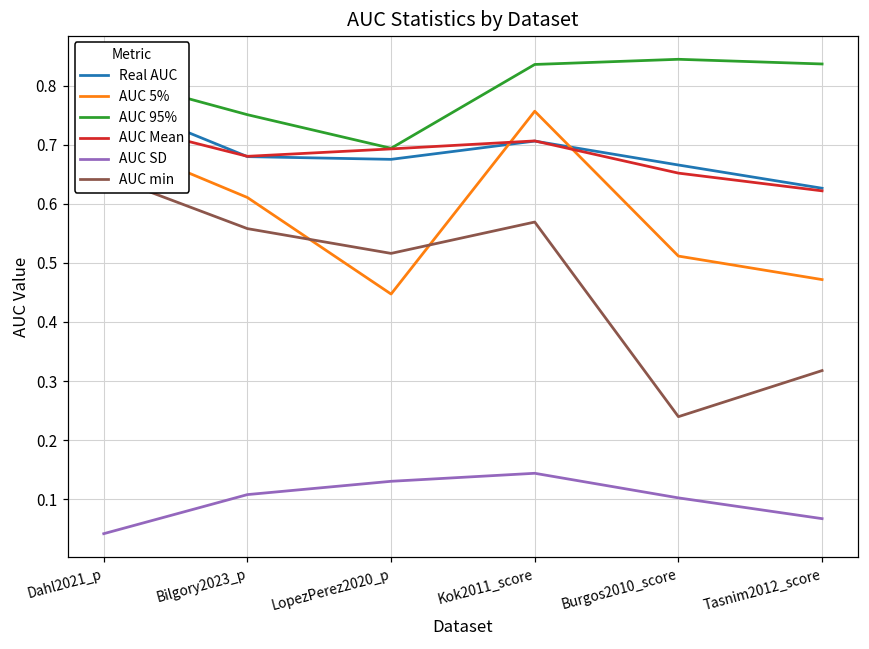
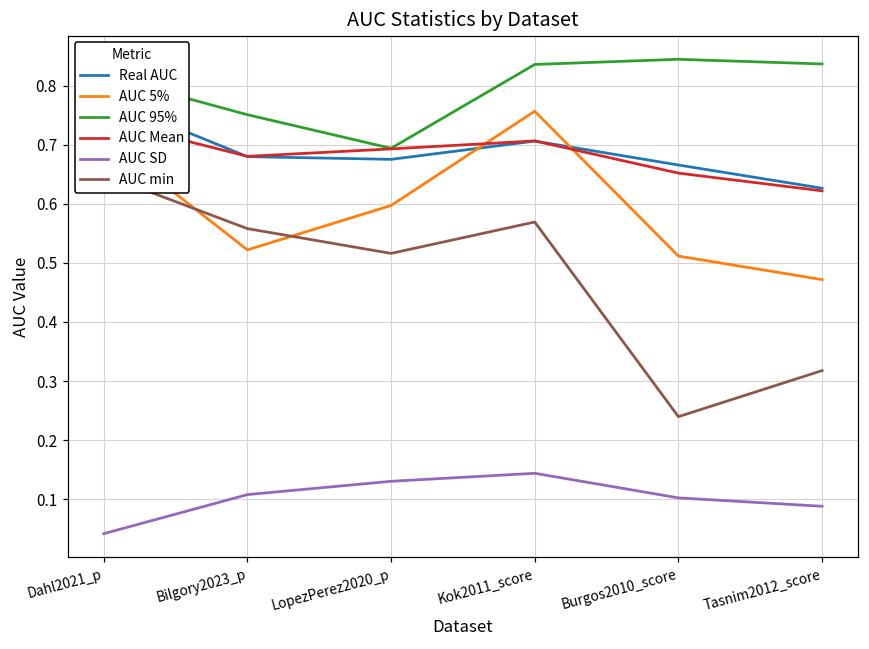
AUC 5%, Bilgory2023_p: 0.61 -> 0.52
AUC 5%, LopezPerez2020_p: 0.45 -> 0.60
AUC SD, Tasnim2012_score: 0.07 -> 0.09
